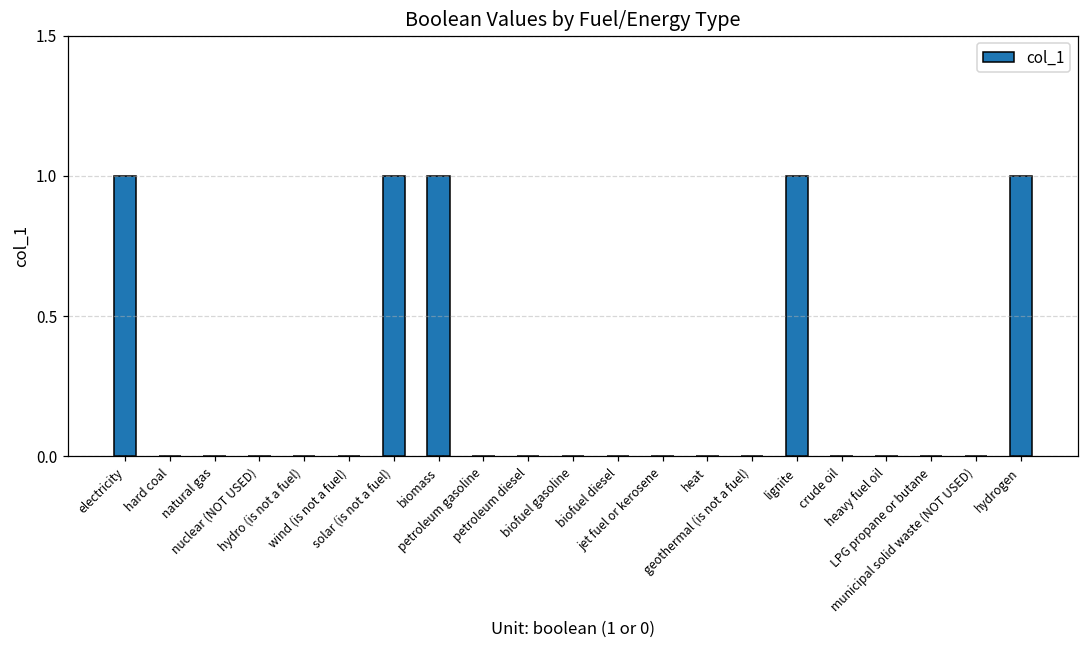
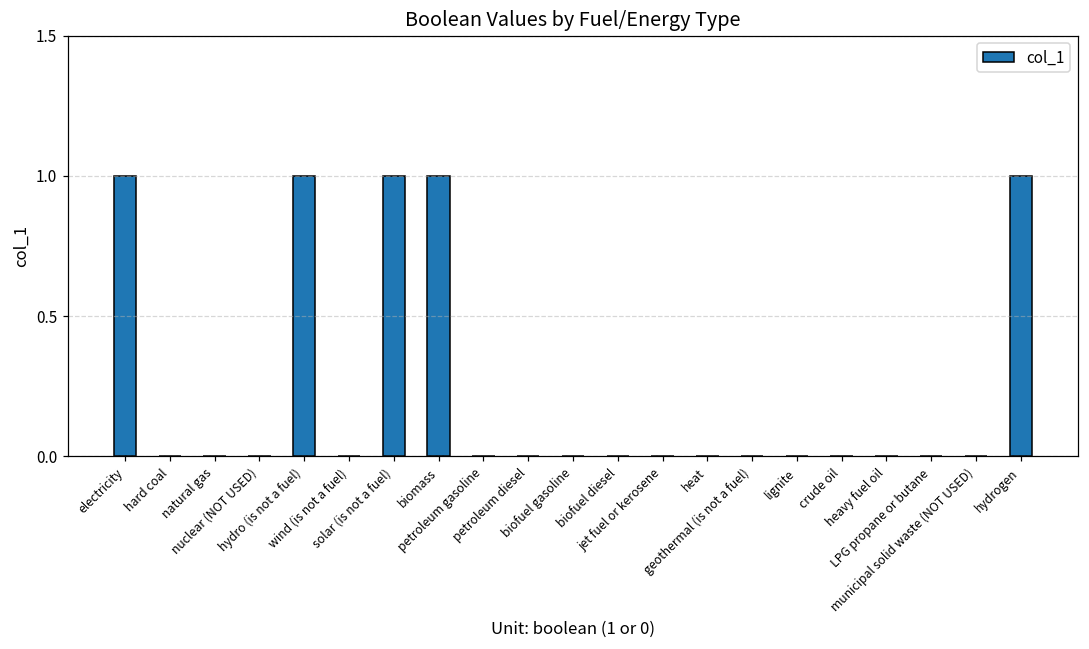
hydro (is not a fuel): 0 -> 1
lignite: 1 -> 0
